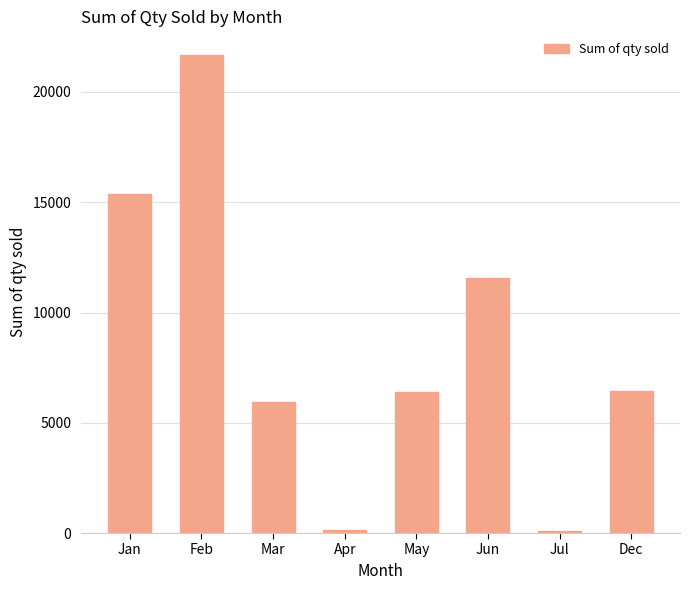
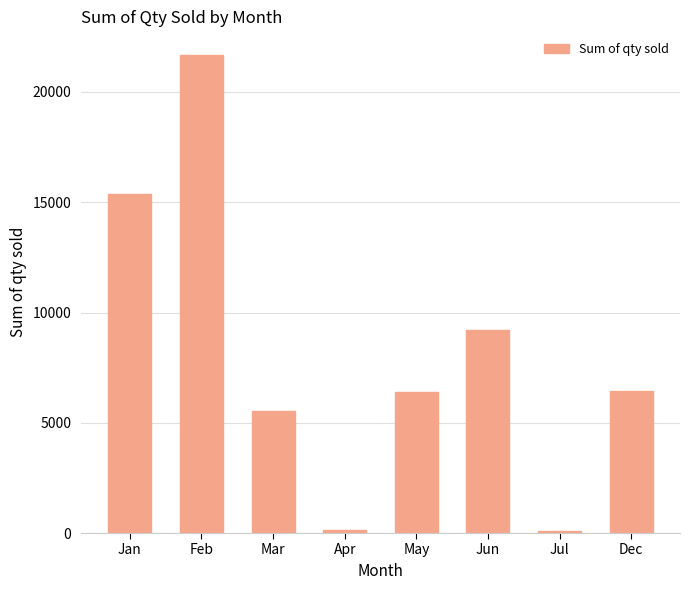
Mar: 5900 -> 5500
Jun: 11600 -> 9200
